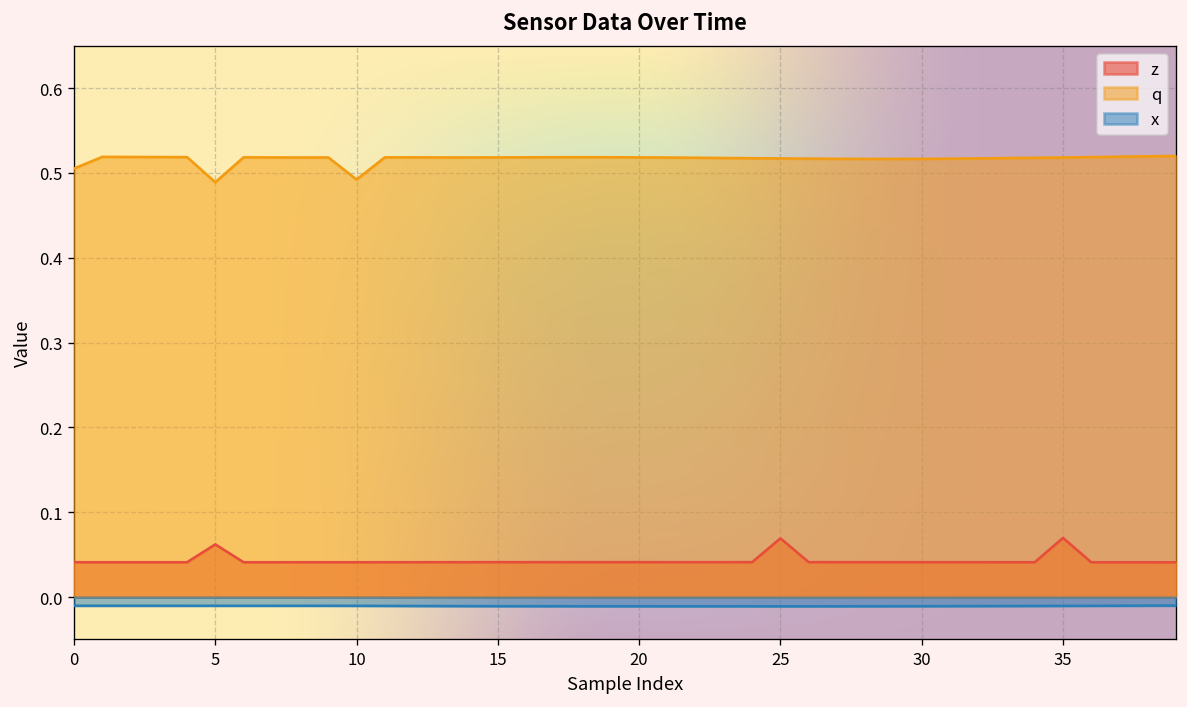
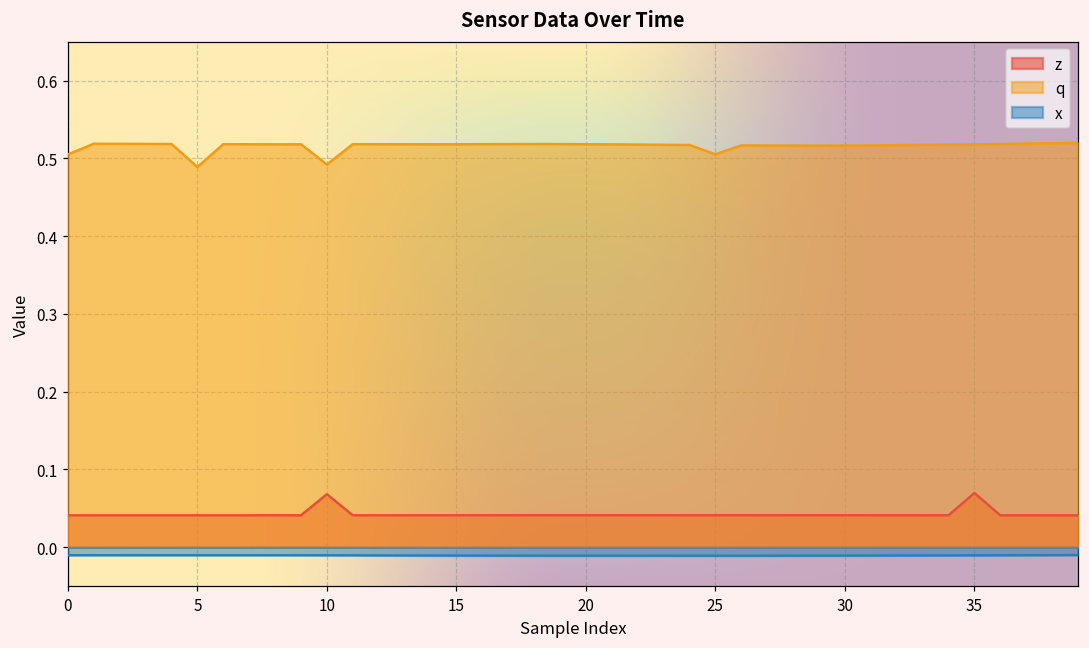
z, 5: 0.06 -> 0.04
z, 10: 0.04 -> 0.07
z, 25: 0.07 -> 0.04
q, 25: 0.52 -> 0.51
